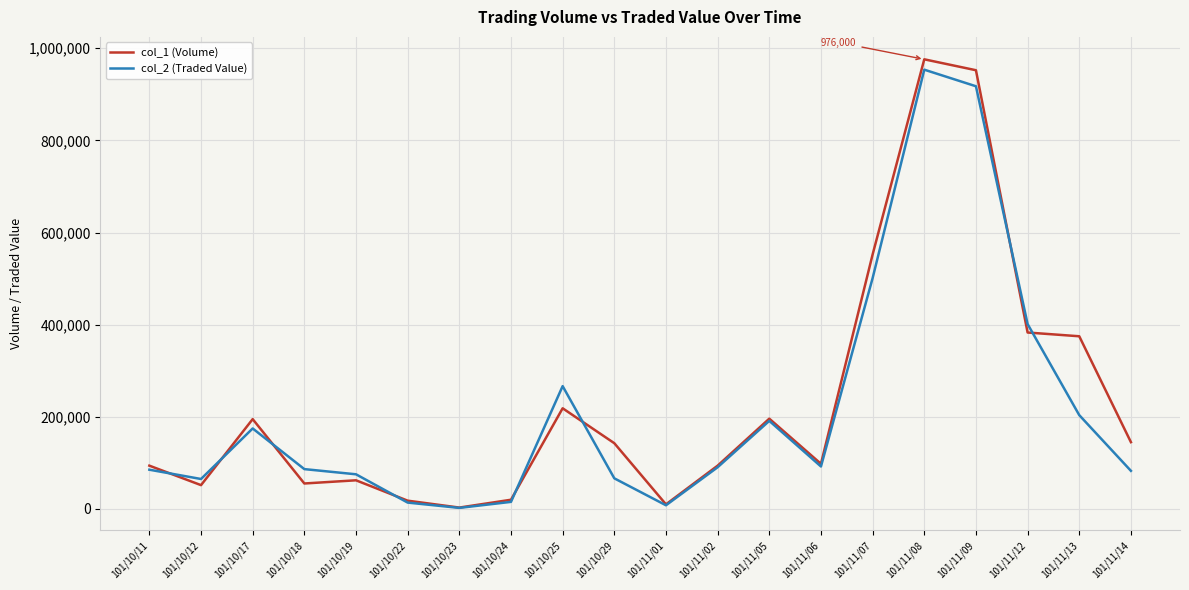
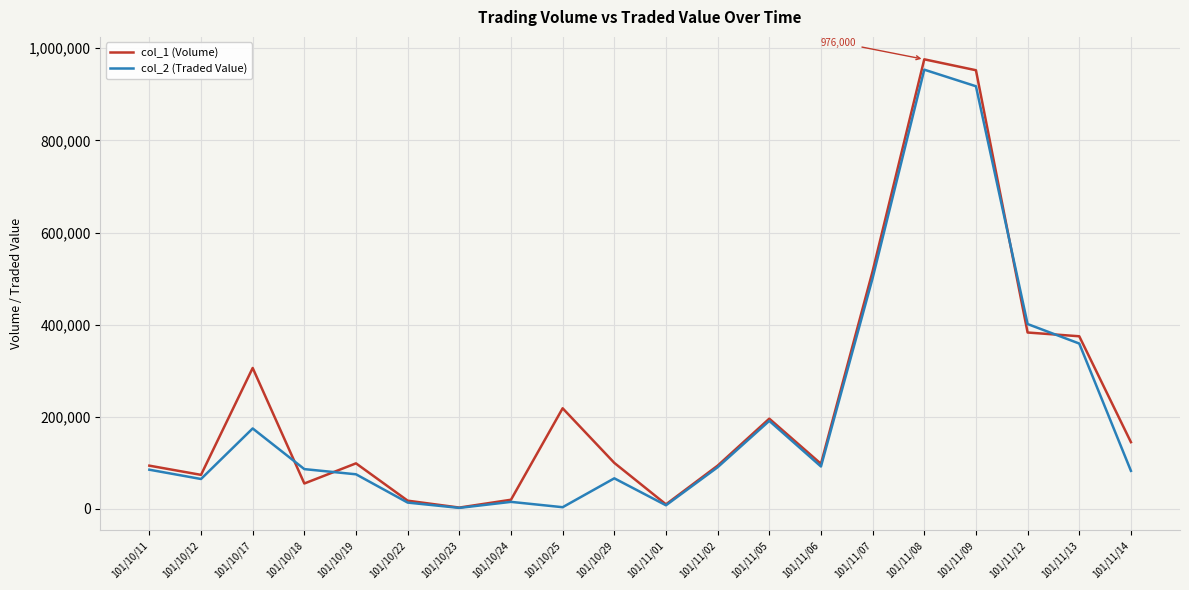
col_1 (Volume), 101/10/12: 50,000 -> 70,000
col_1 (Volume), 101/10/17: 200,000 -> 310,000
col_1 (Volume), 101/10/19: 60,000 -> 100,000
col_2 (Traded Value), 101/10/25: 270,000 -> 0
col_1 (Volume), 101/10/29: 140,000 -> 100,000
col_1 (Volume), 101/11/07: 550,000 -> 520,000
col_2 (Traded Value), 101/11/13: 200,000 -> 360,000
